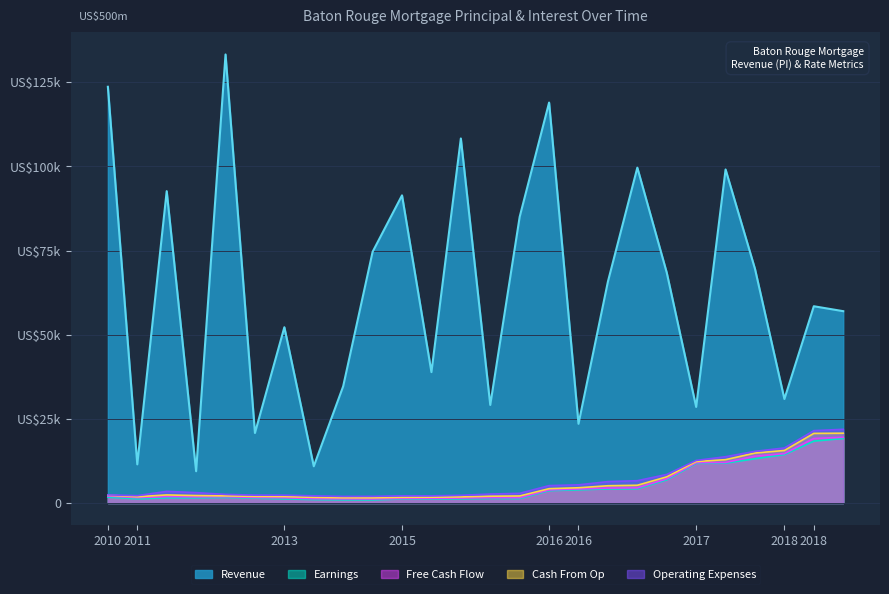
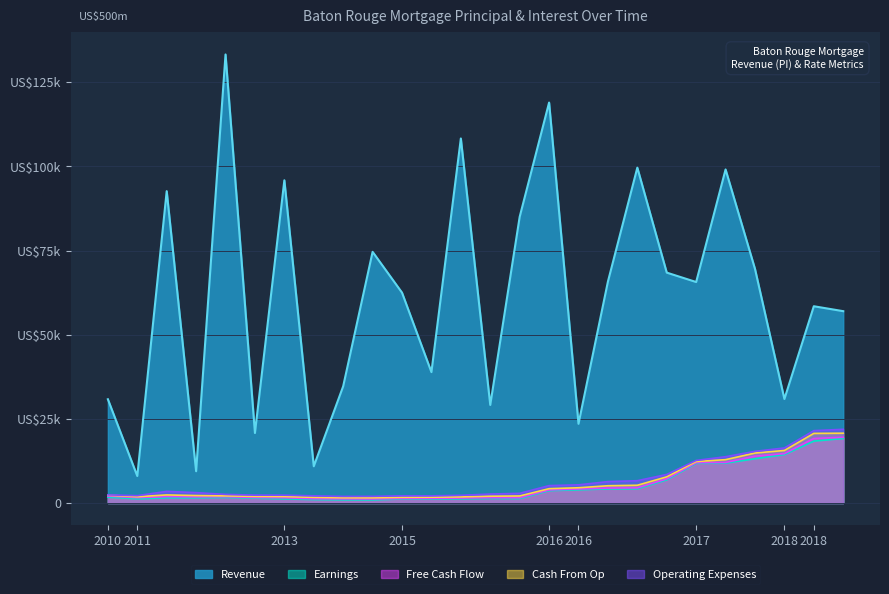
Revenue, 2010: US$124000 -> US$31000
Revenue, 2011: US$11000 -> US$8000
Revenue, 2013: US$52000 -> US$96000
Revenue, 2015: US$91000 -> US$63000
Revenue, 2017: US$29000 -> US$66000
